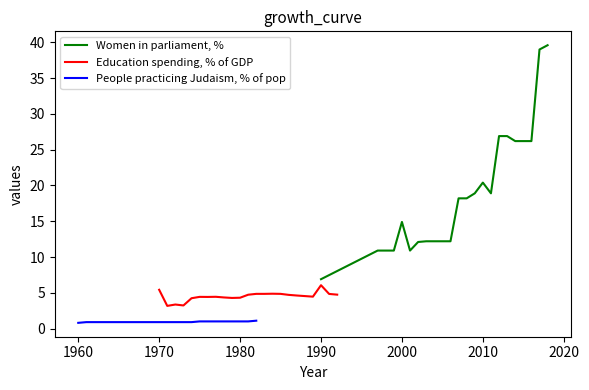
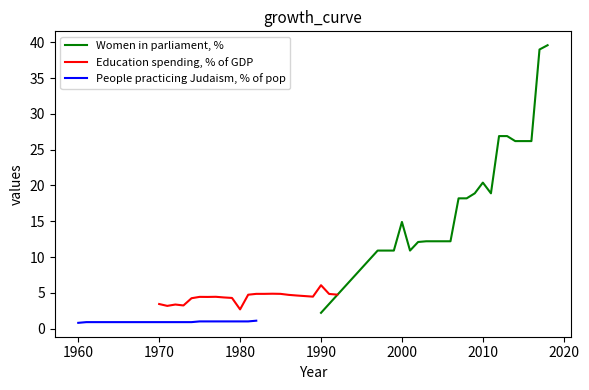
Education spending, % of GDP, 1970: 5 -> 3
Education spending, % of GDP, 1980: 4 -> 3
Women in parliament, %, 1990: 7 -> 2
